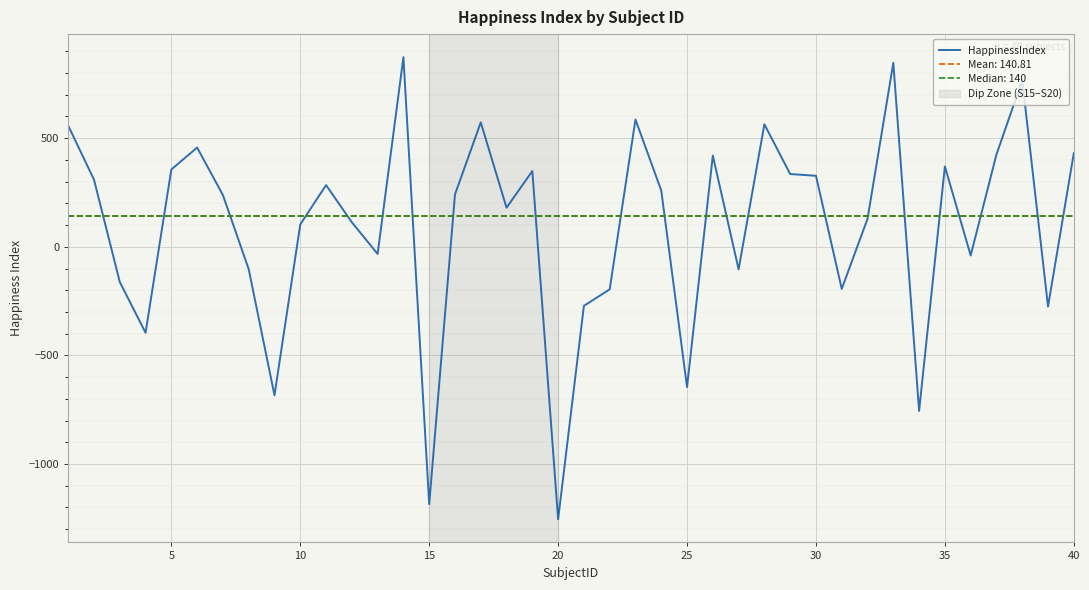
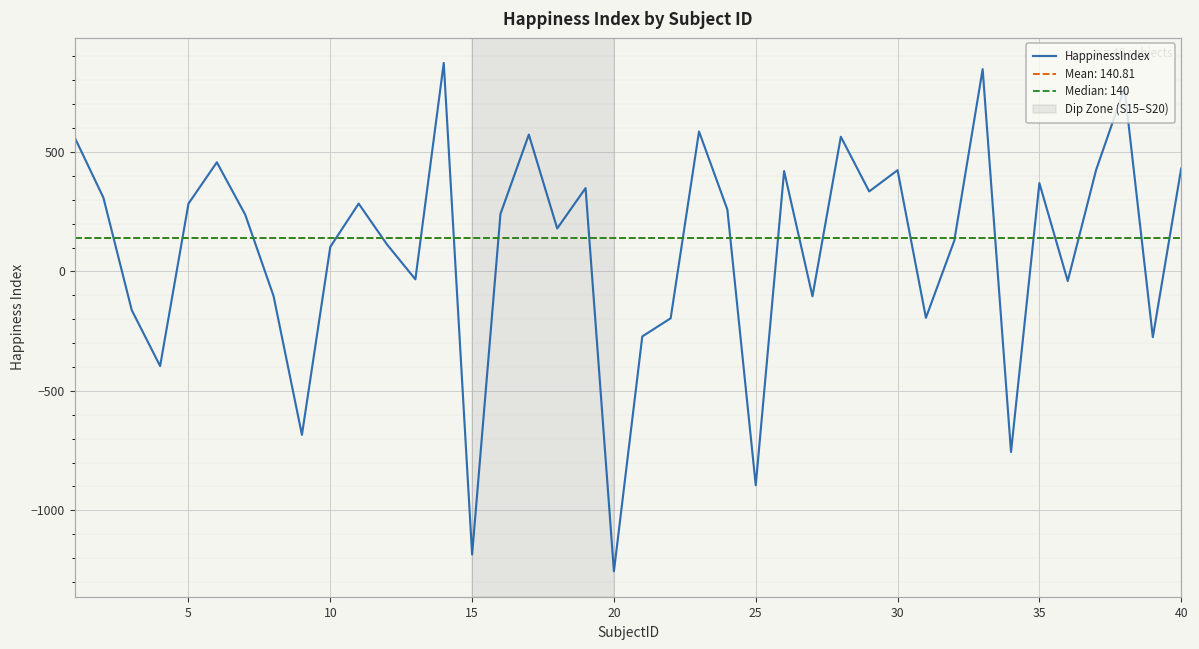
5: 360 -> 280
25: -650 -> -900
30: 330 -> 420
